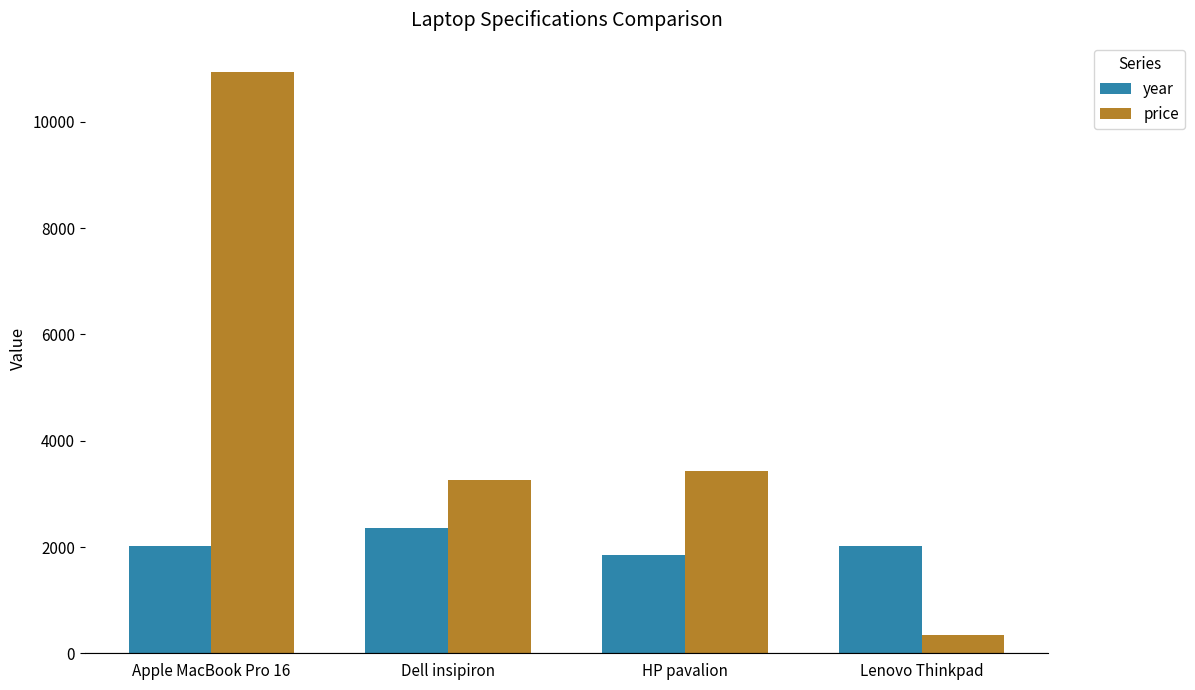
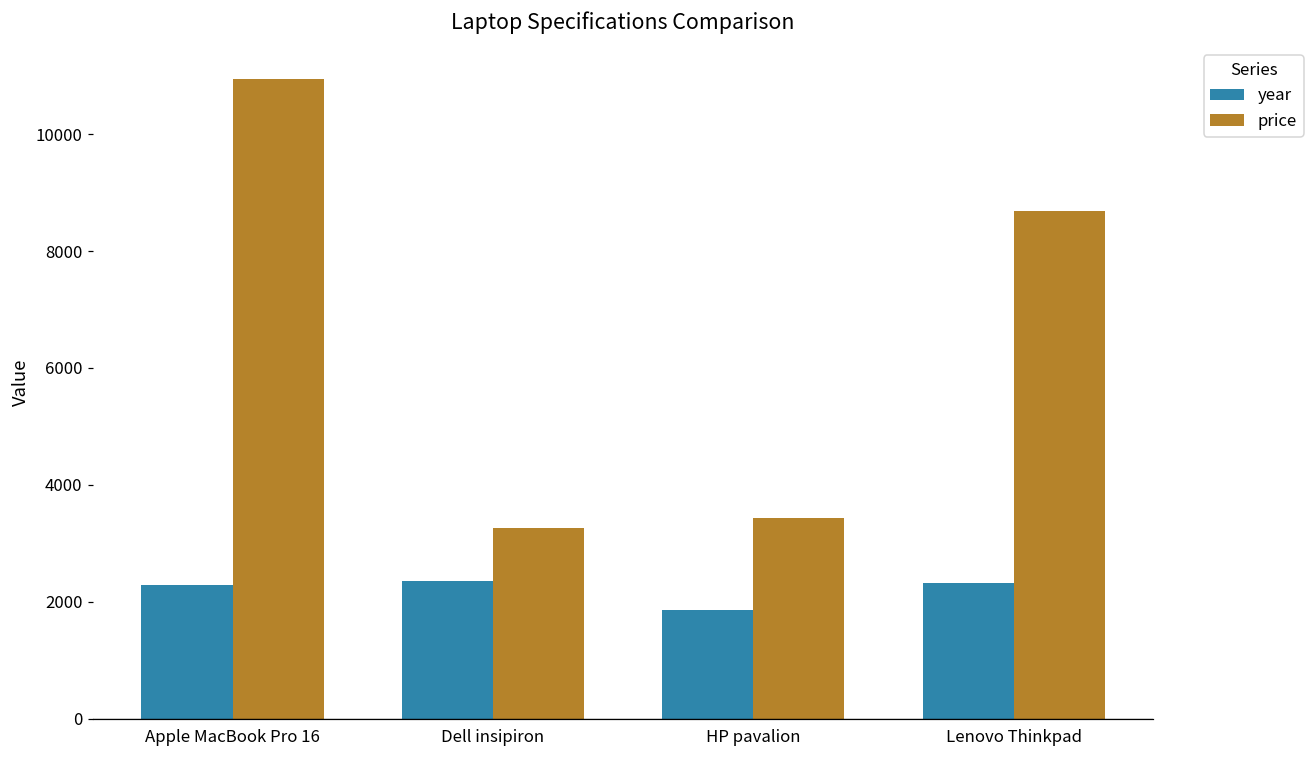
year, Apple MacBook Pro 16: 2000 -> 2300
year, Lenovo Thinkpad: 2000 -> 2300
price, Lenovo Thinkpad: 300 -> 8700
